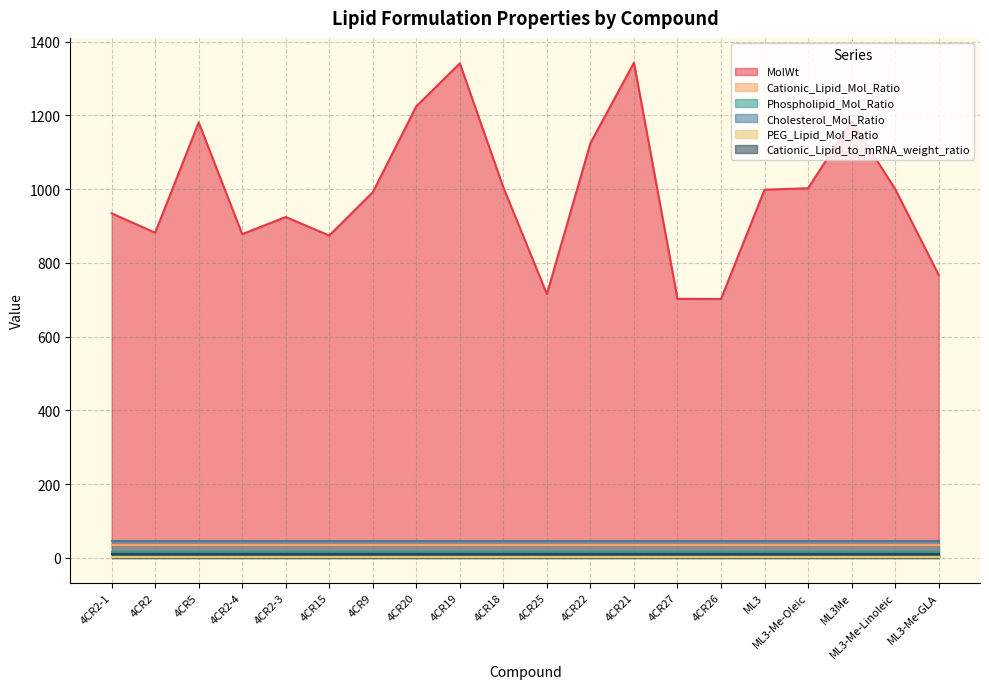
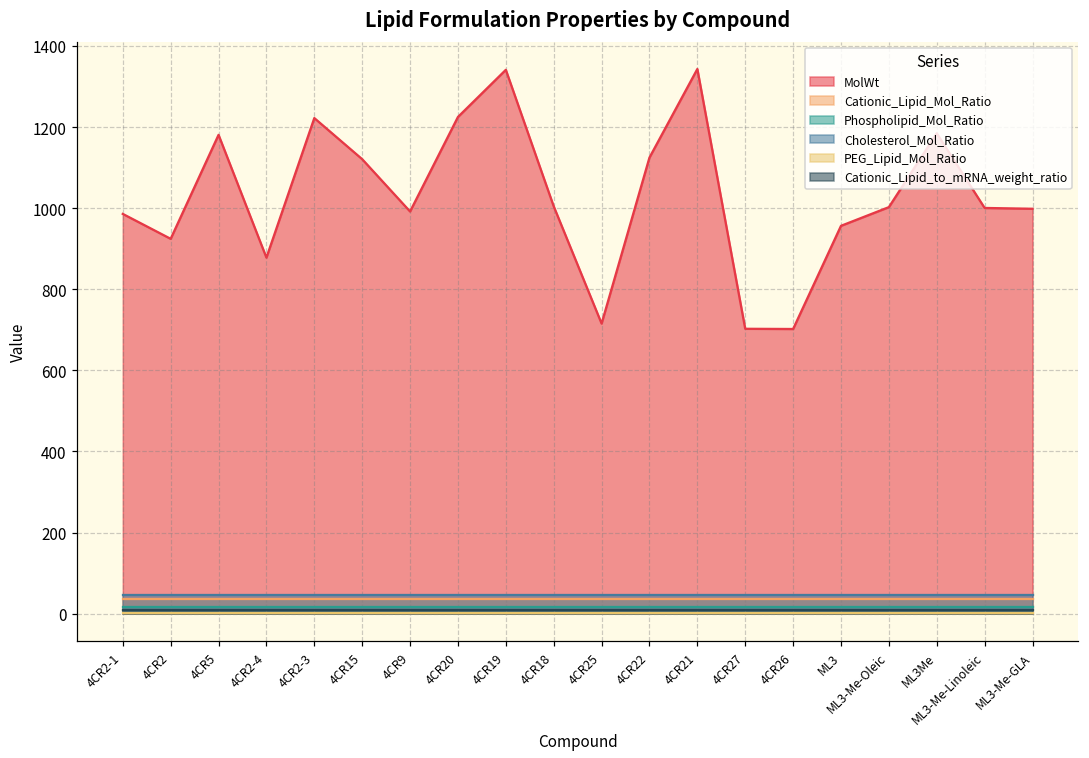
MolWt, 4CR2-1: 930 -> 990
MolWt, 4CR2: 880 -> 920
MolWt, 4CR2-3: 920 -> 1220
MolWt, 4CR15: 870 -> 1120
MolWt, ML3: 1000 -> 960
MolWt, ML3-Me-GLA: 770 -> 1000
